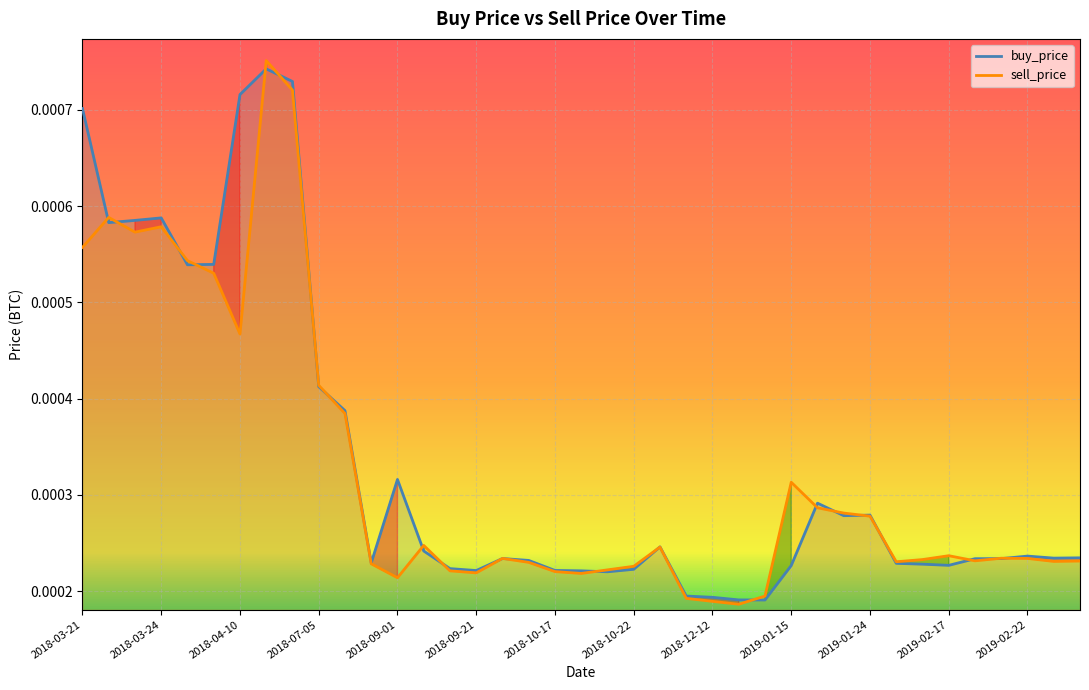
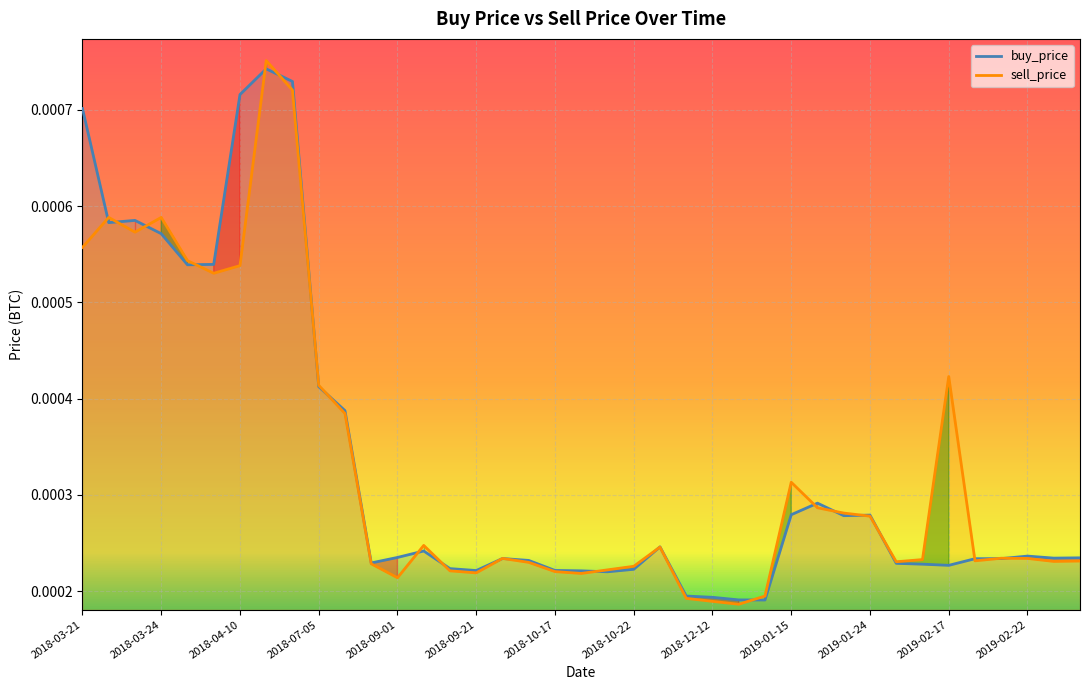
buy_price, 2018-03-24: 0.00059 -> 0.00057
sell_price, 2018-03-24: 0.00058 -> 0.00059
sell_price, 2018-04-10: 0.00047 -> 0.00054
buy_price, 2018-09-01: 0.00032 -> 0.00024
buy_price, 2019-01-15: 0.00023 -> 0.00028
sell_price, 2019-02-17: 0.00024 -> 0.00042
